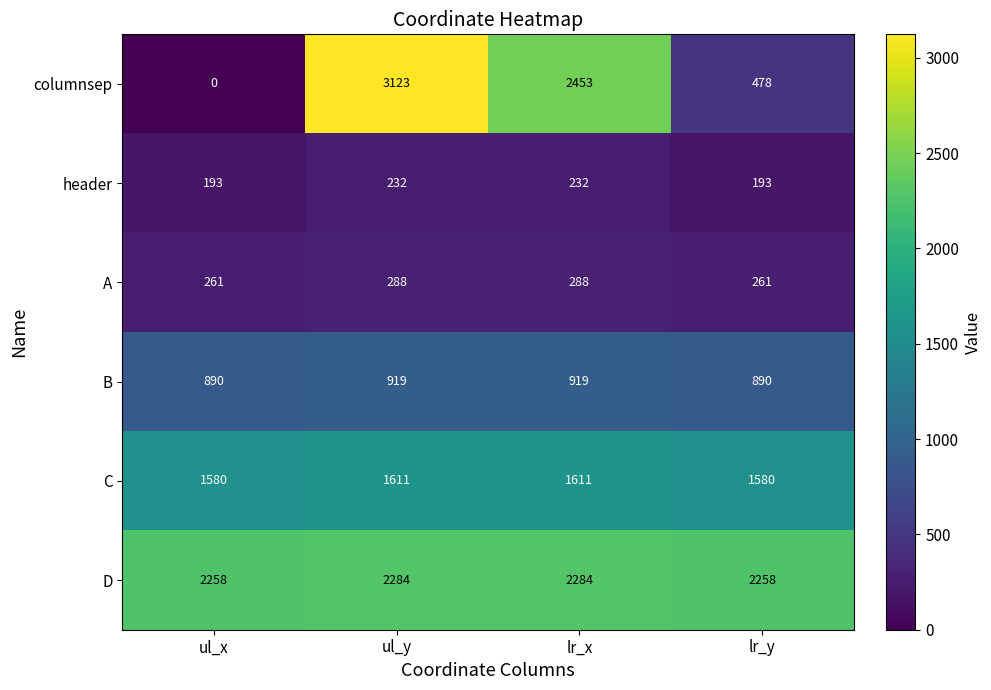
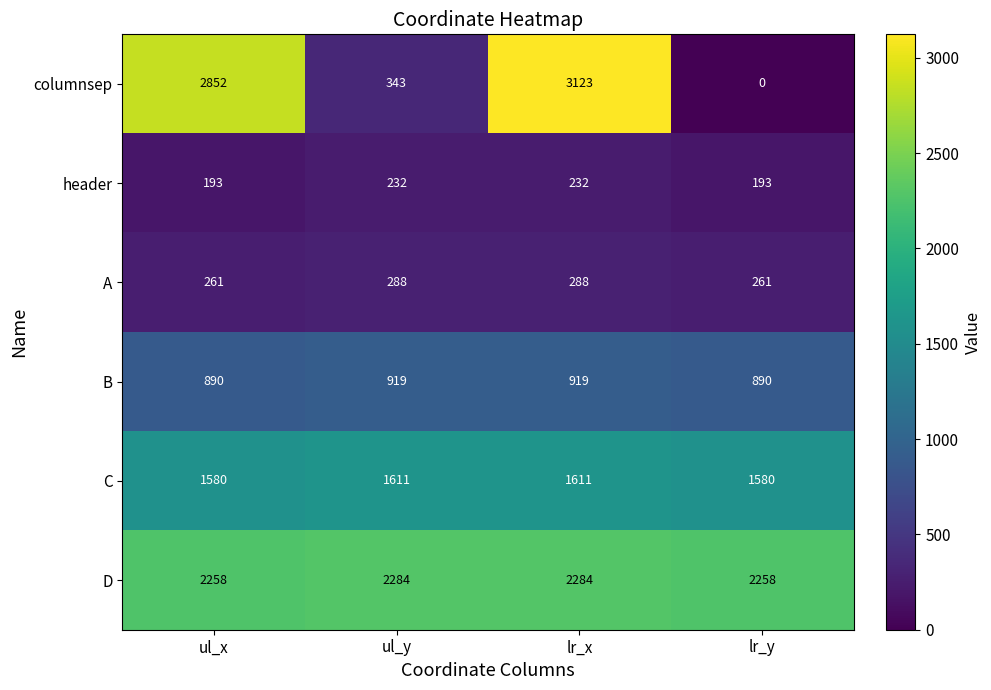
columnsep, ul_x: 0 -> 2852
columnsep, ul_y: 3123 -> 343
columnsep, lr_x: 2453 -> 3123
columnsep, lr_y: 478 -> 0
